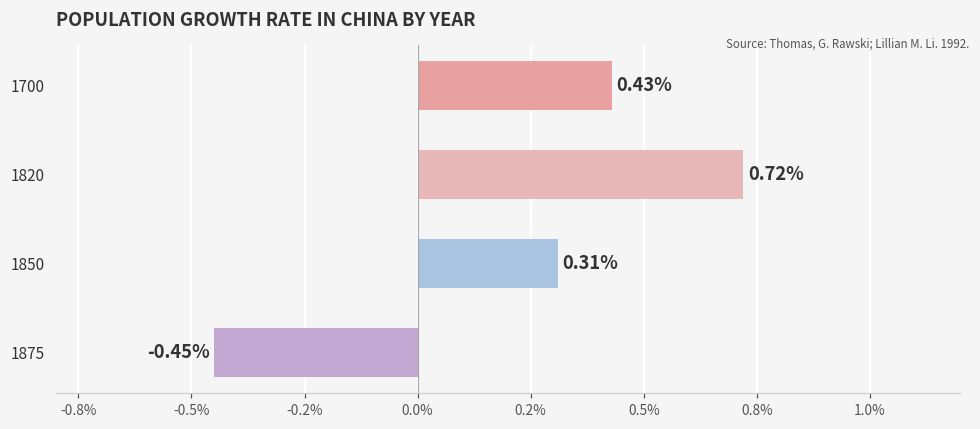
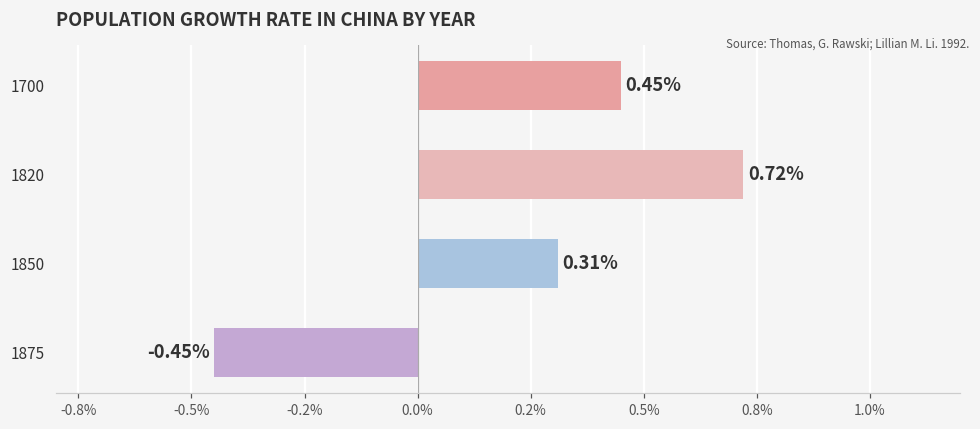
1700: 0.43% -> 0.45%
